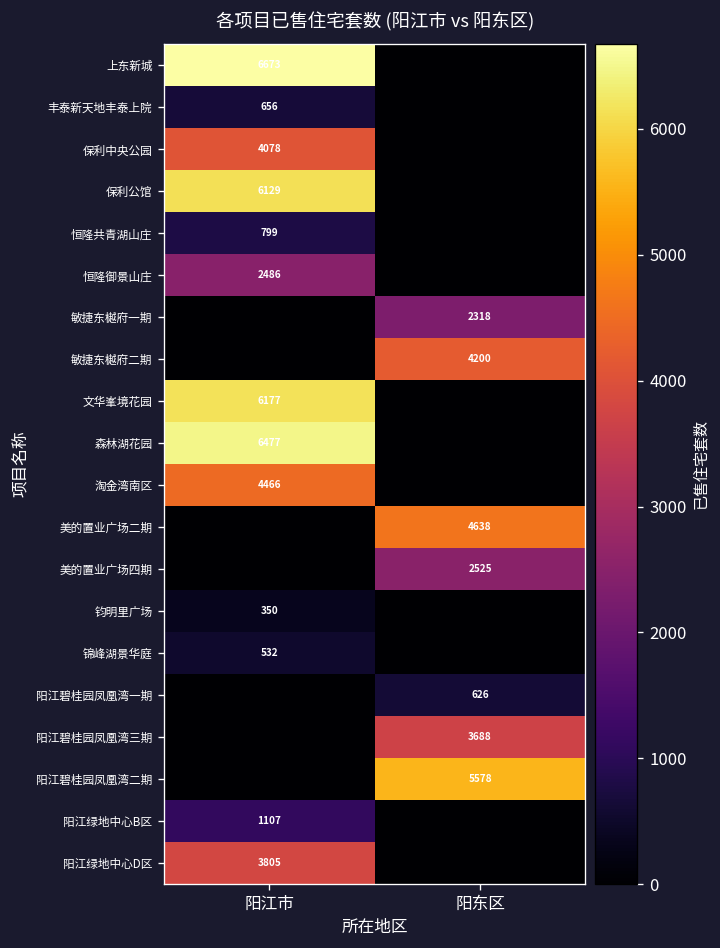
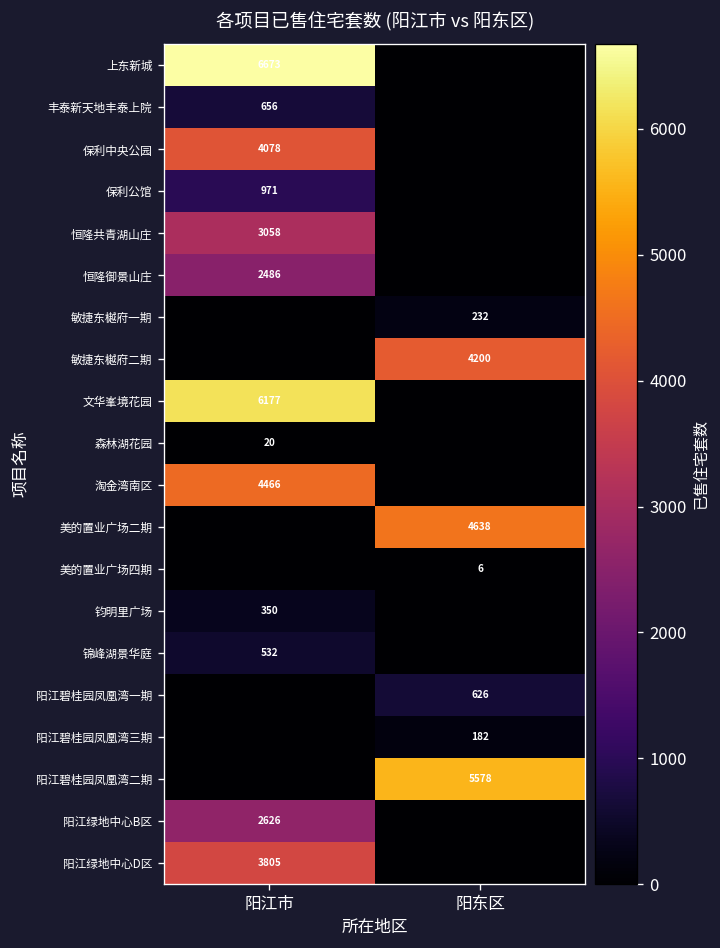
保利公馆, 阳江市: 6129 -> 971
恒隆共青湖山庄, 阳江市: 799 -> 3058
敏捷东樾府一期, 阳东区: 2318 -> 232
森林湖花园, 阳江市: 6477 -> 20
美的置业广场四期, 阳东区: 2525 -> 6
阳江碧桂园凤凰湾三期, 阳东区: 3688 -> 182
阳江绿地中心B区, 阳江市: 1107 -> 2626
